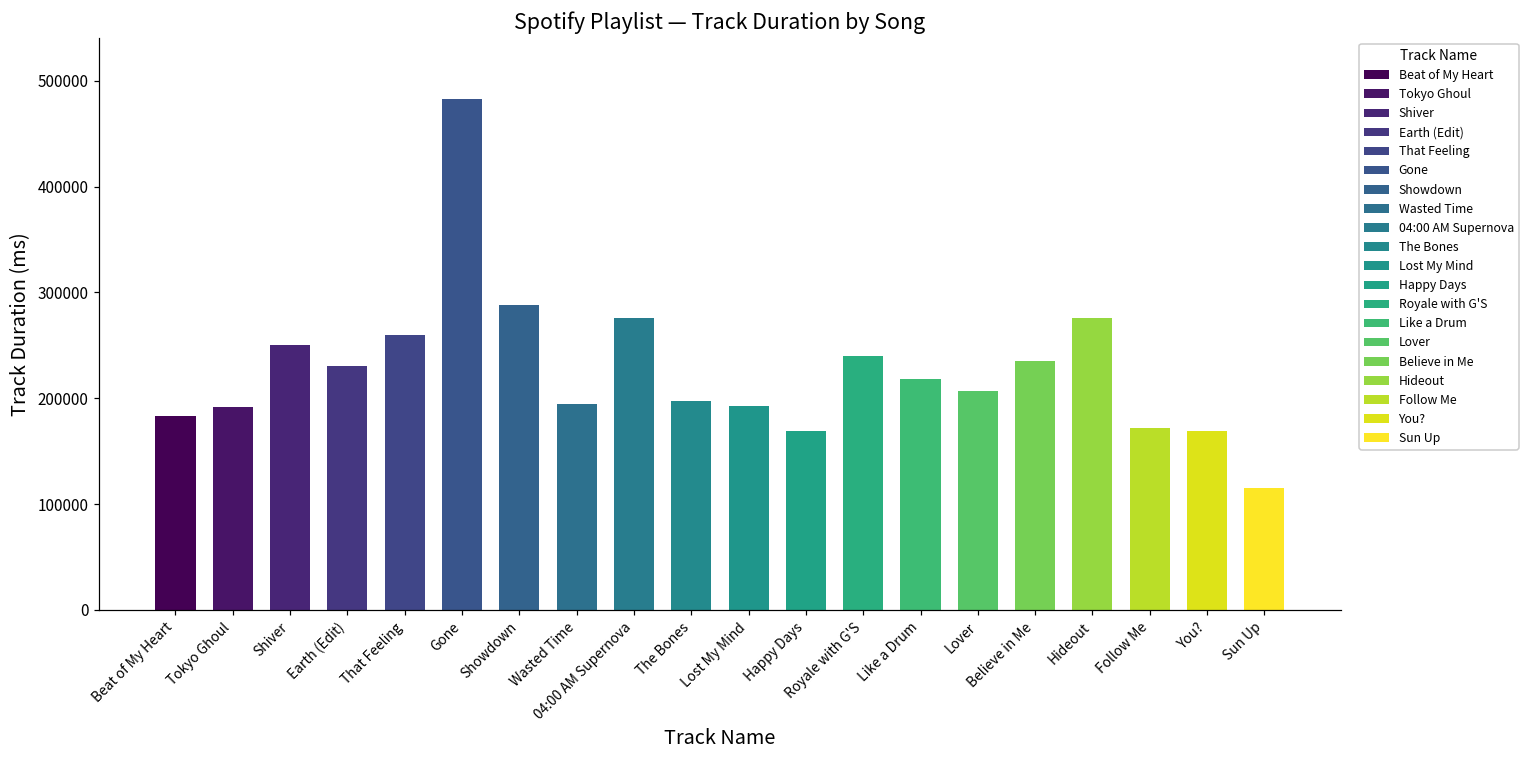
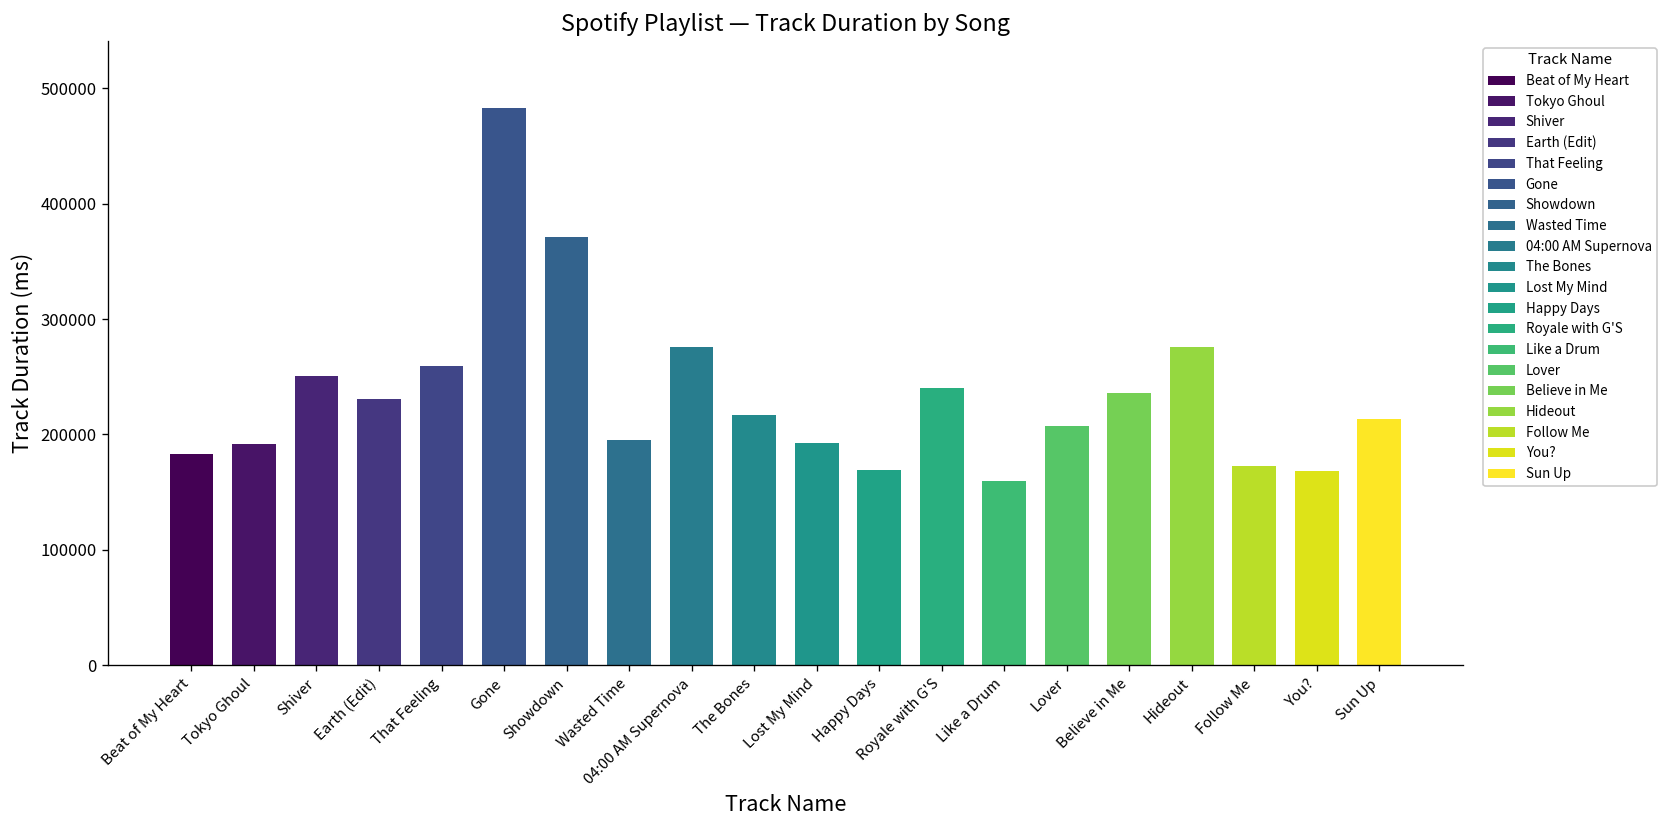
Showdown: 290000 -> 370000
The Bones: 200000 -> 220000
Like a Drum: 220000 -> 160000
Sun Up: 110000 -> 210000
